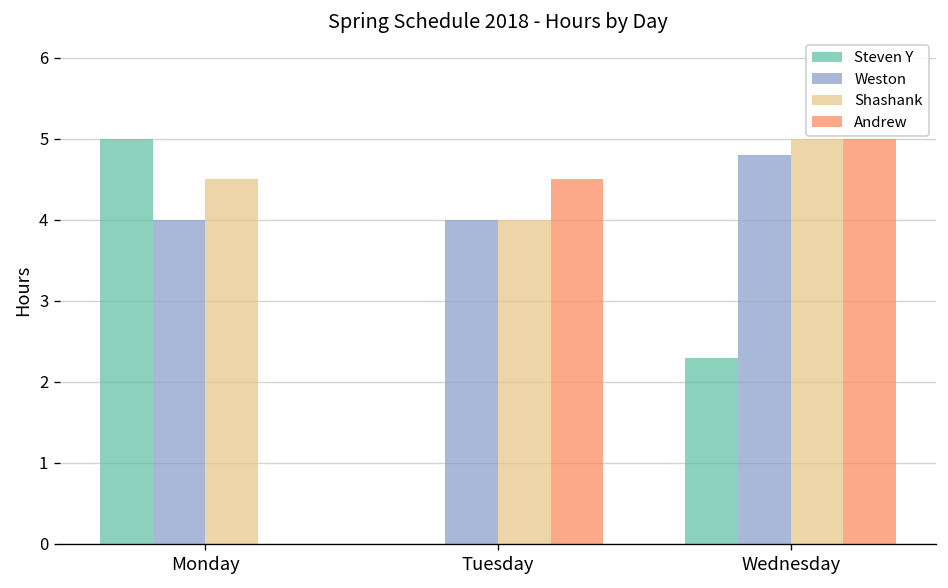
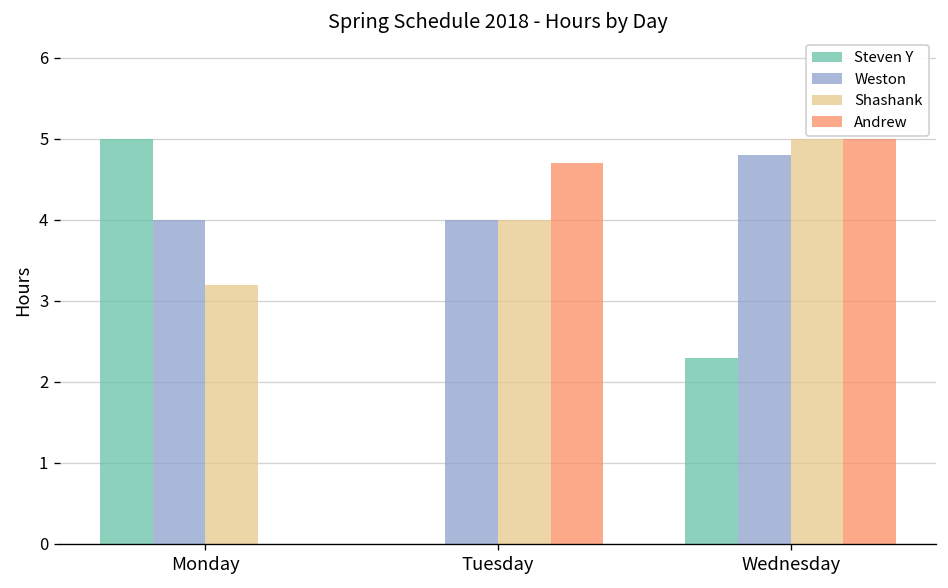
Shashank, Monday: 4.5 -> 3.2
Andrew, Tuesday: 4.5 -> 4.7
